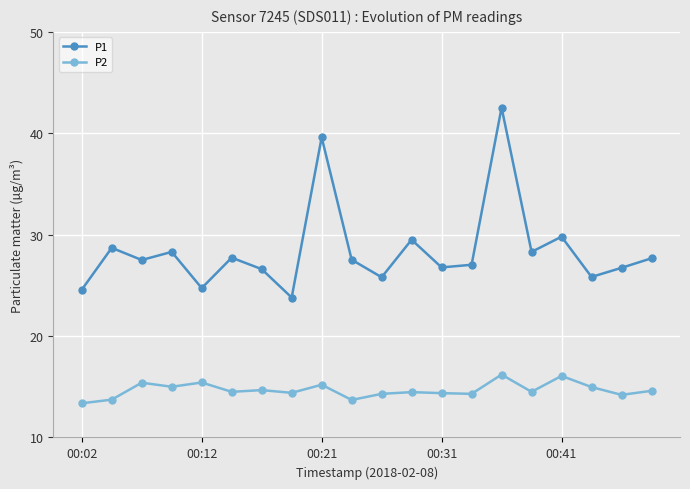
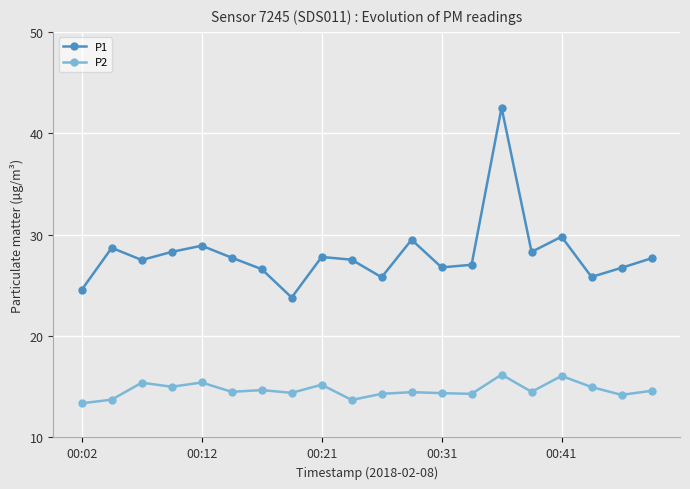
P1, 00:12: 24.7 -> 28.9
P1, 00:21: 39.6 -> 27.8
